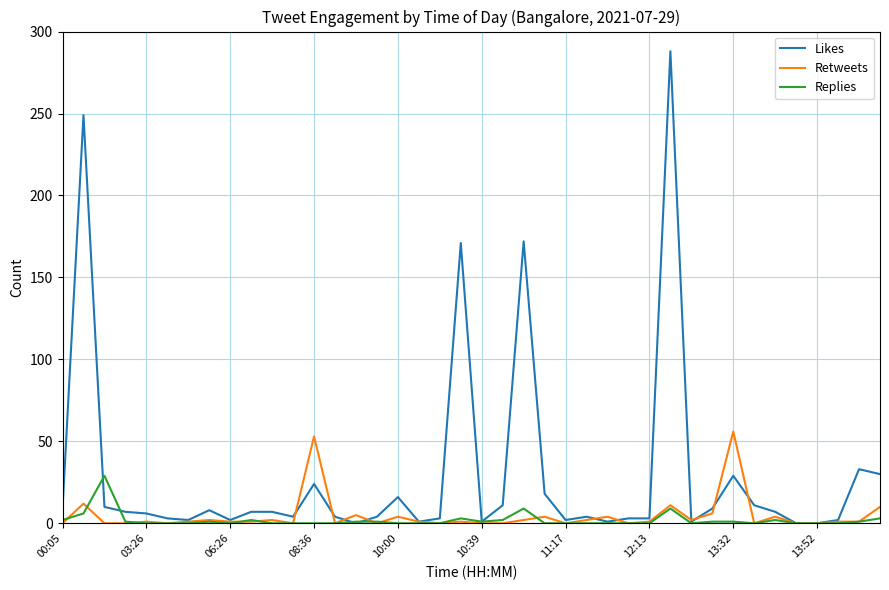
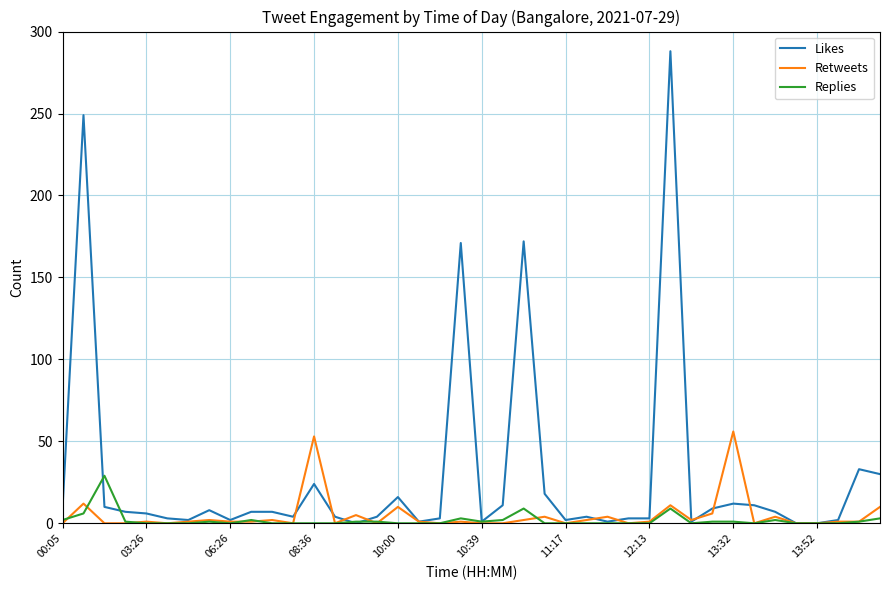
Retweets, 10:00: 4 -> 10
Likes, 13:32: 29 -> 12
